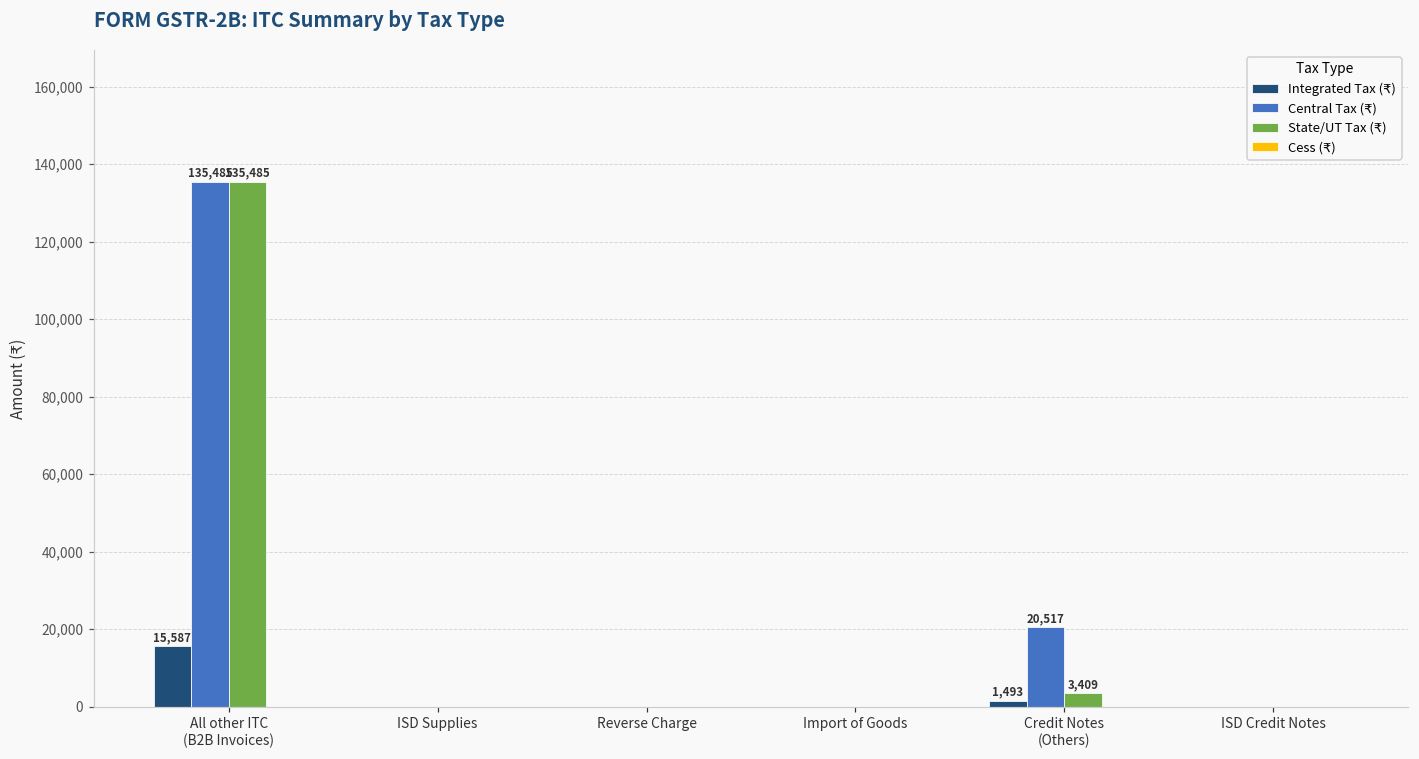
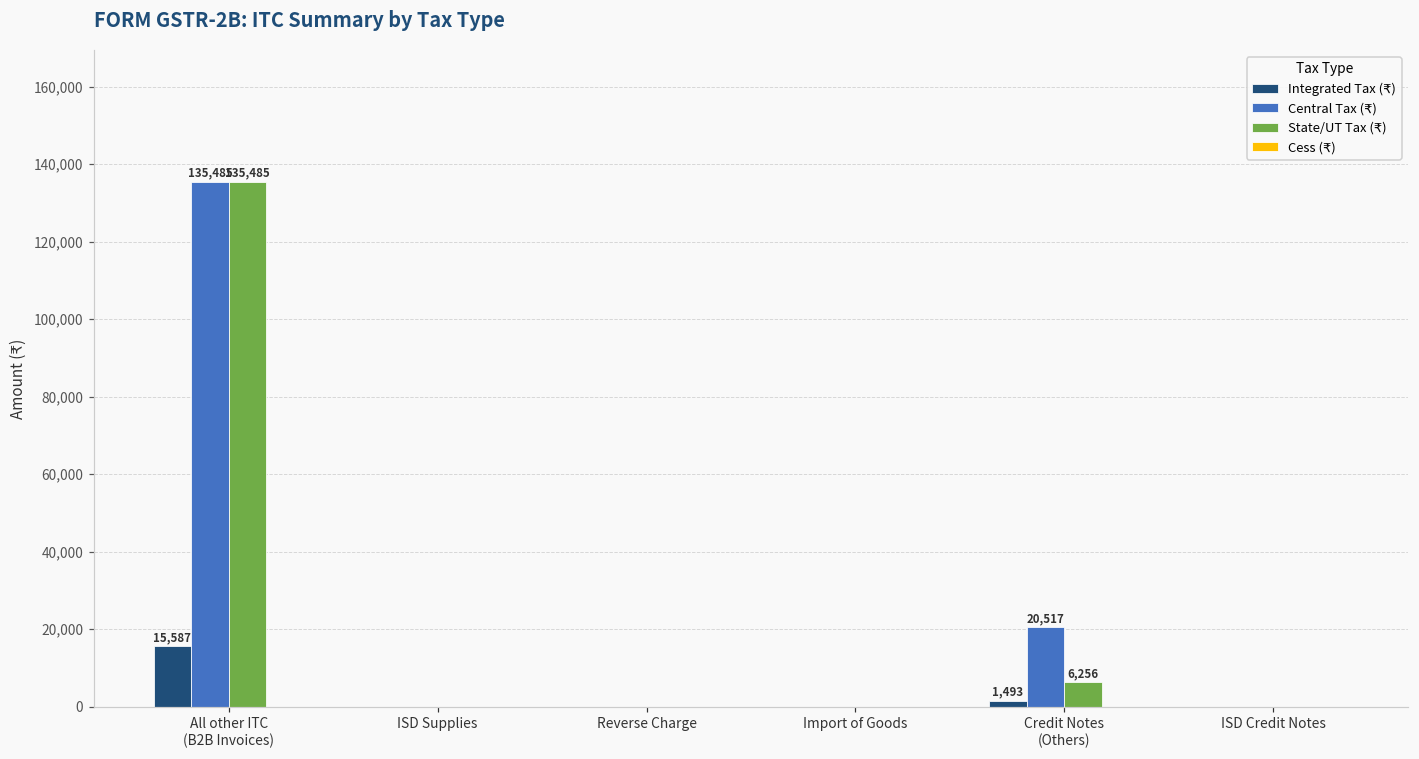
State/UT Tax (₹), Credit Notes (Others): 3,409 -> 6,256
